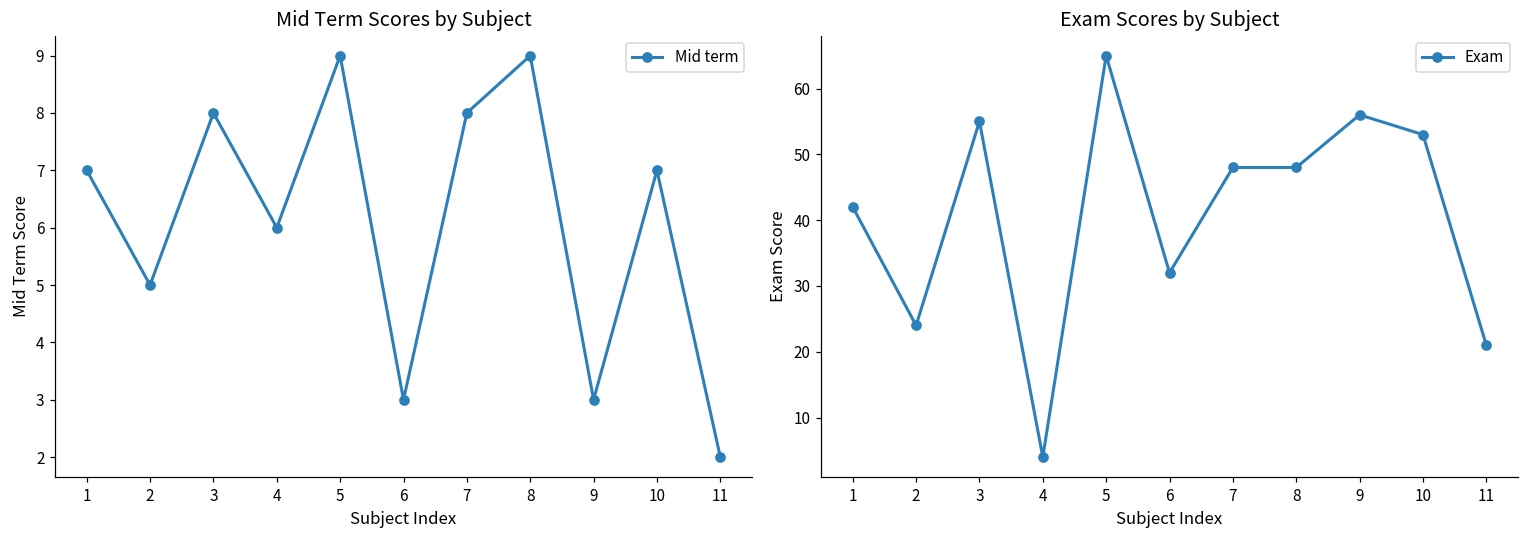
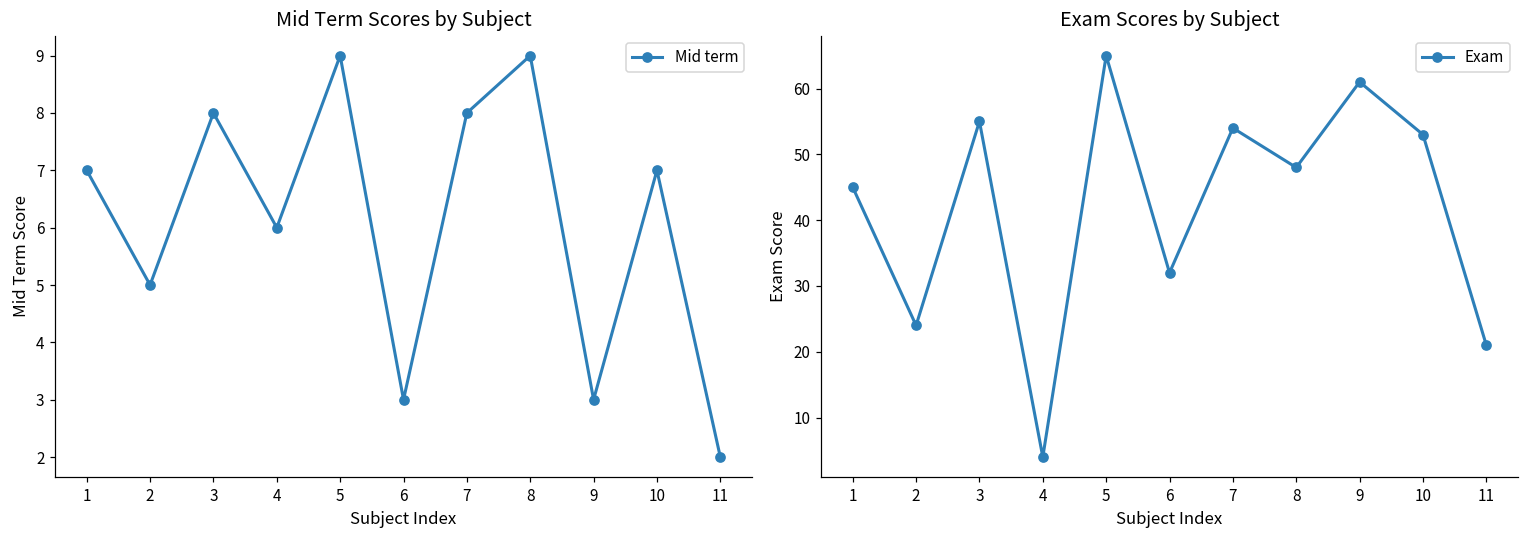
Exam Scores by Subject, 1: 42 -> 45
Exam Scores by Subject, 7: 48 -> 54
Exam Scores by Subject, 9: 56 -> 61
